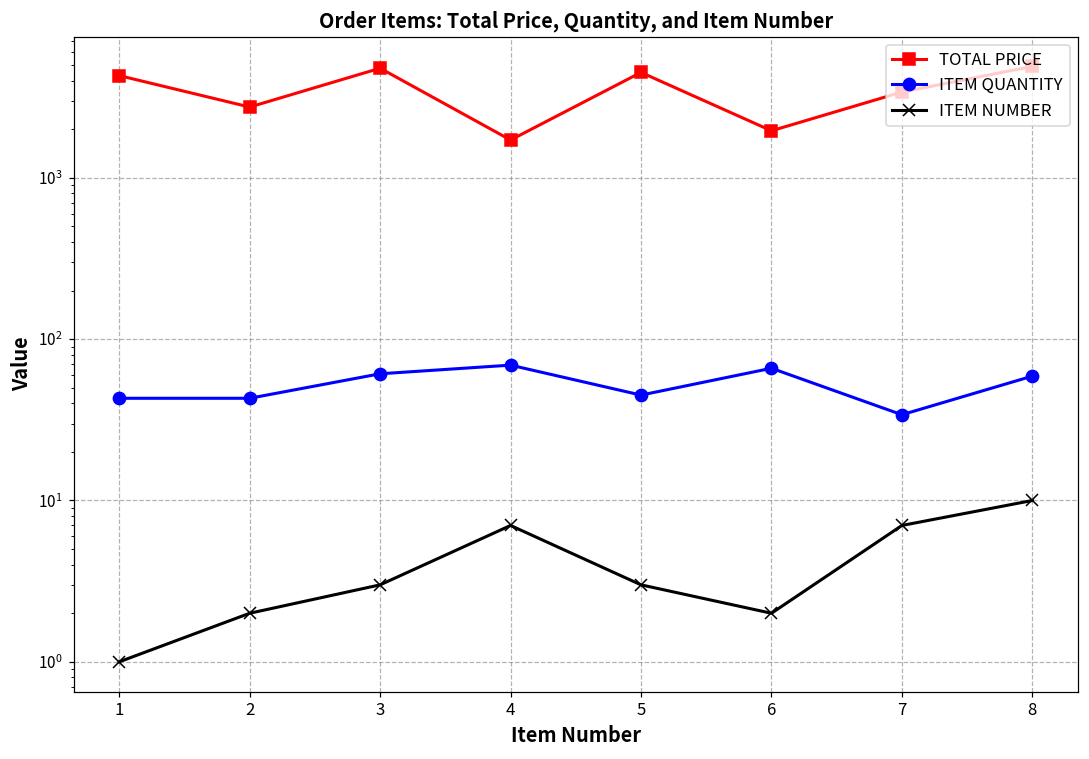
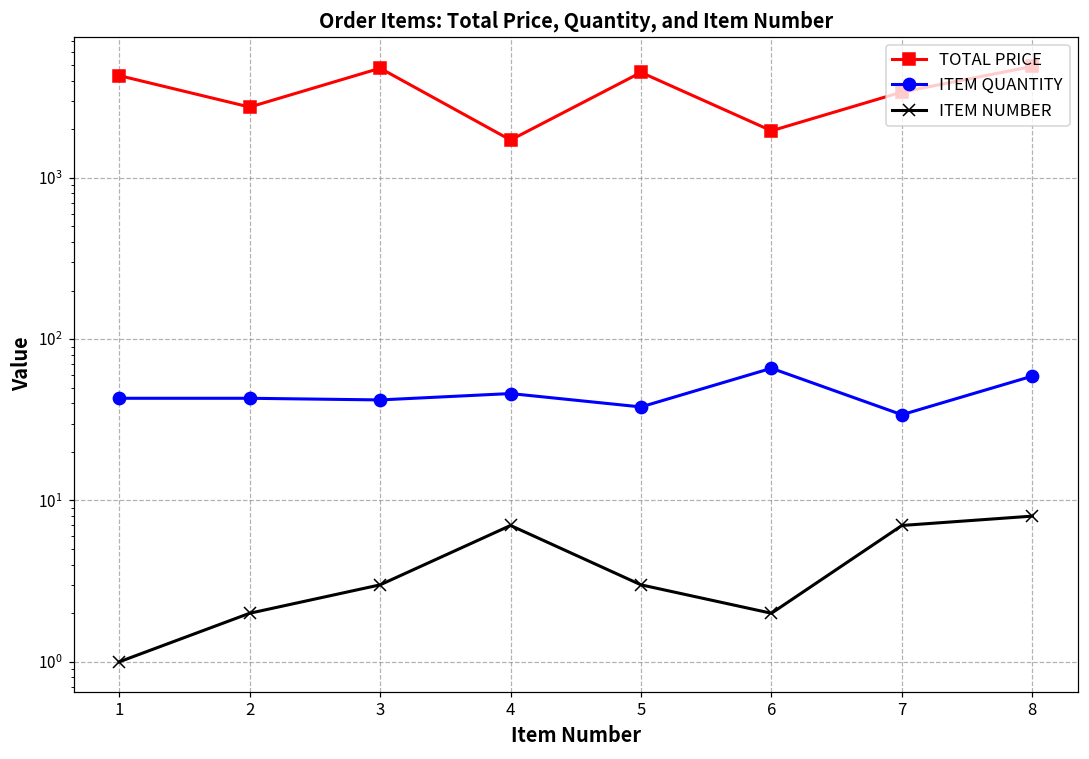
ITEM QUANTITY, 3: 61 -> 42
ITEM QUANTITY, 4: 70 -> 46
ITEM QUANTITY, 5: 45 -> 38
ITEM NUMBER, 8: 10 -> 8
